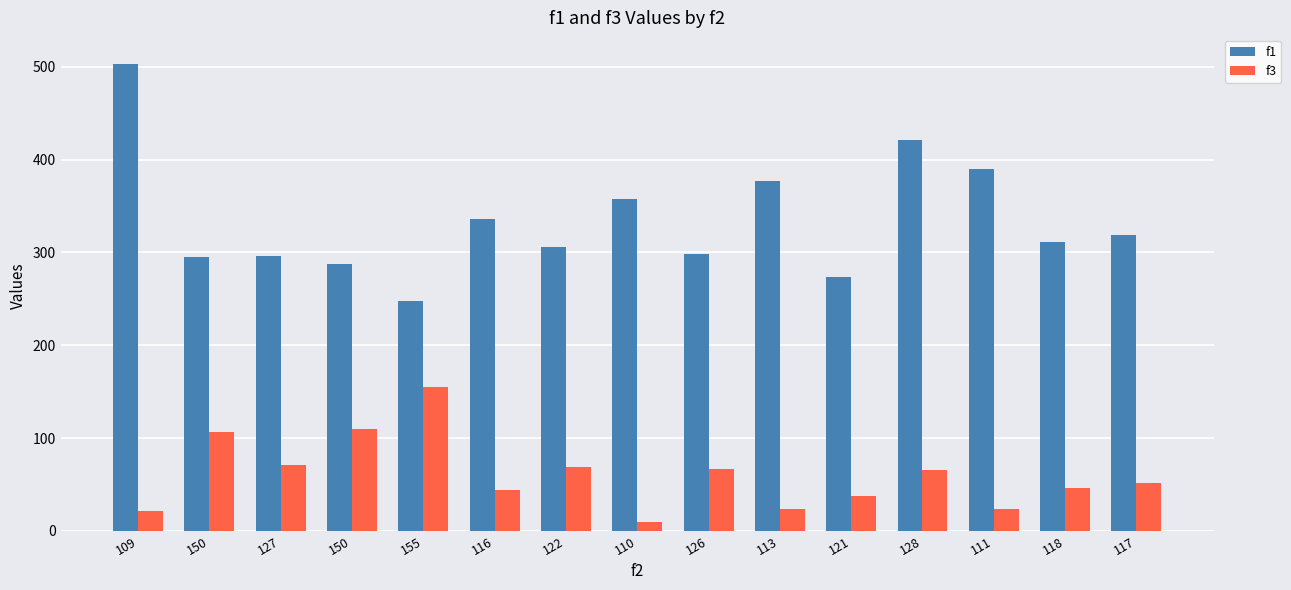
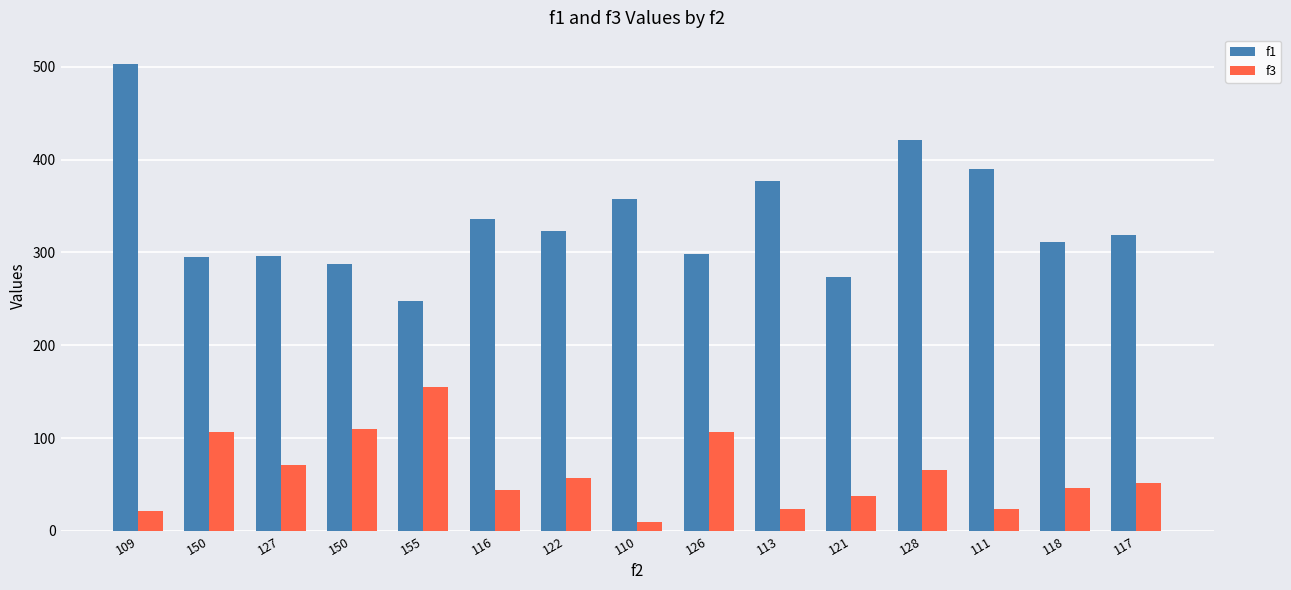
f1, 122: 310 -> 320
f3, 122: 70 -> 60
f3, 126: 70 -> 110
